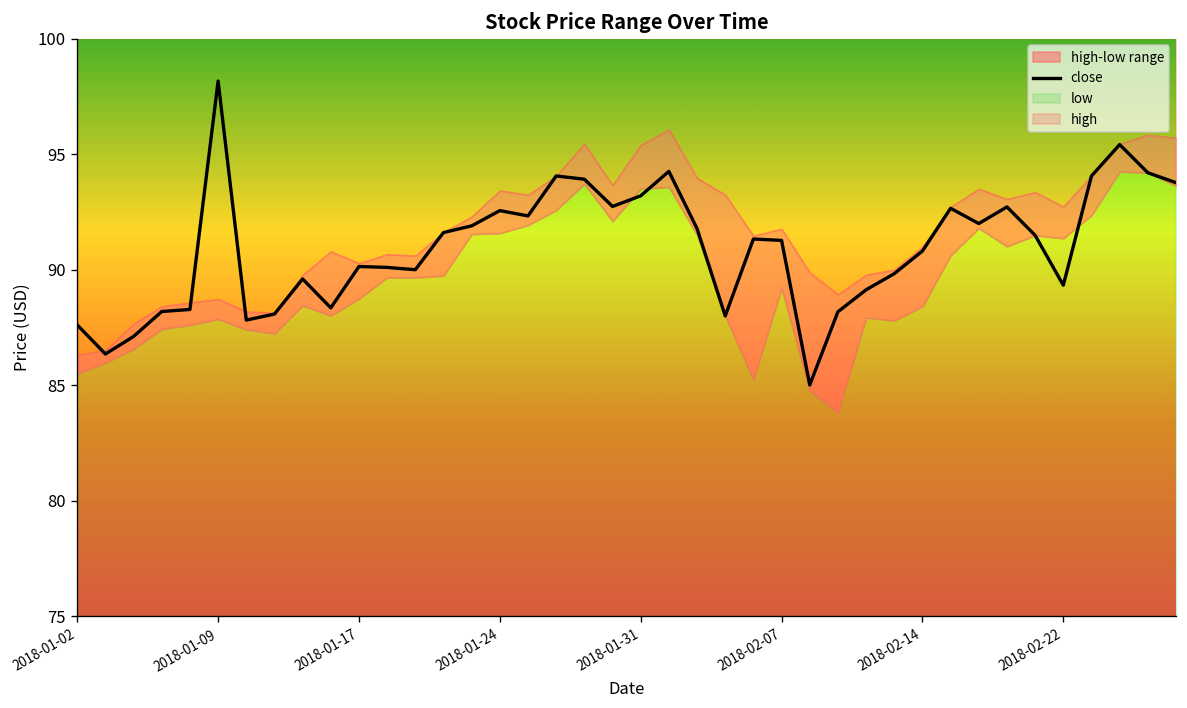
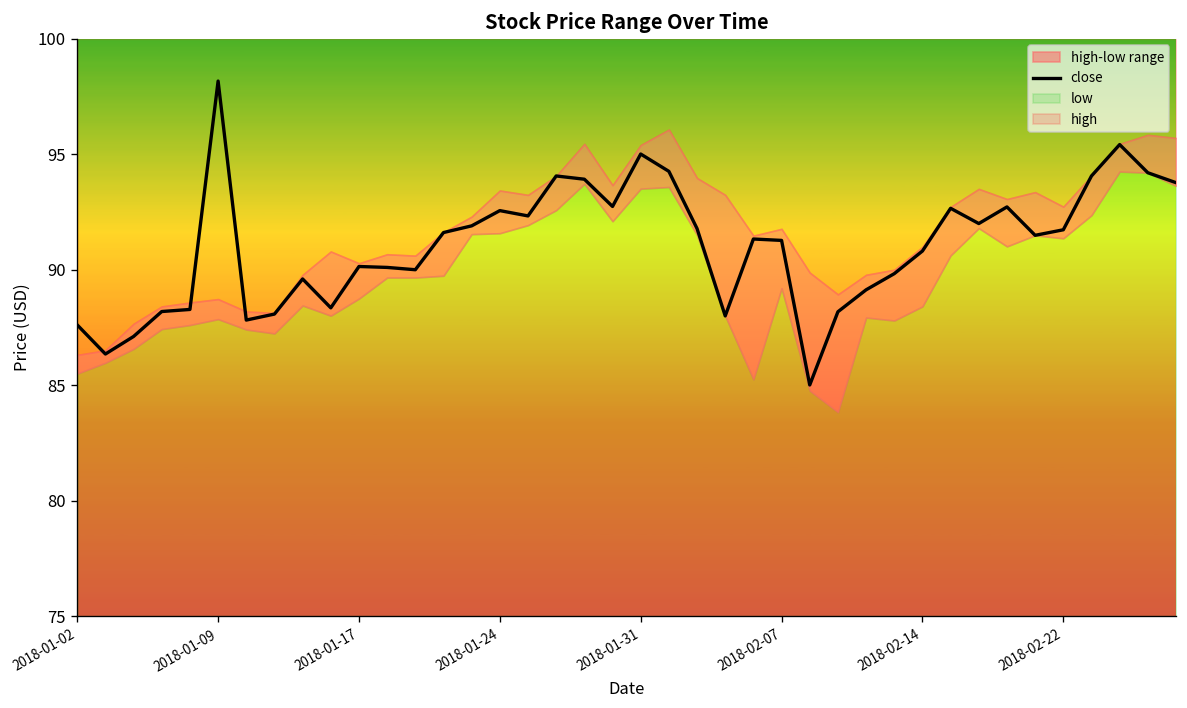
close, 2018-01-31: 93.2 -> 95.0
close, 2018-02-22: 89.3 -> 91.7
